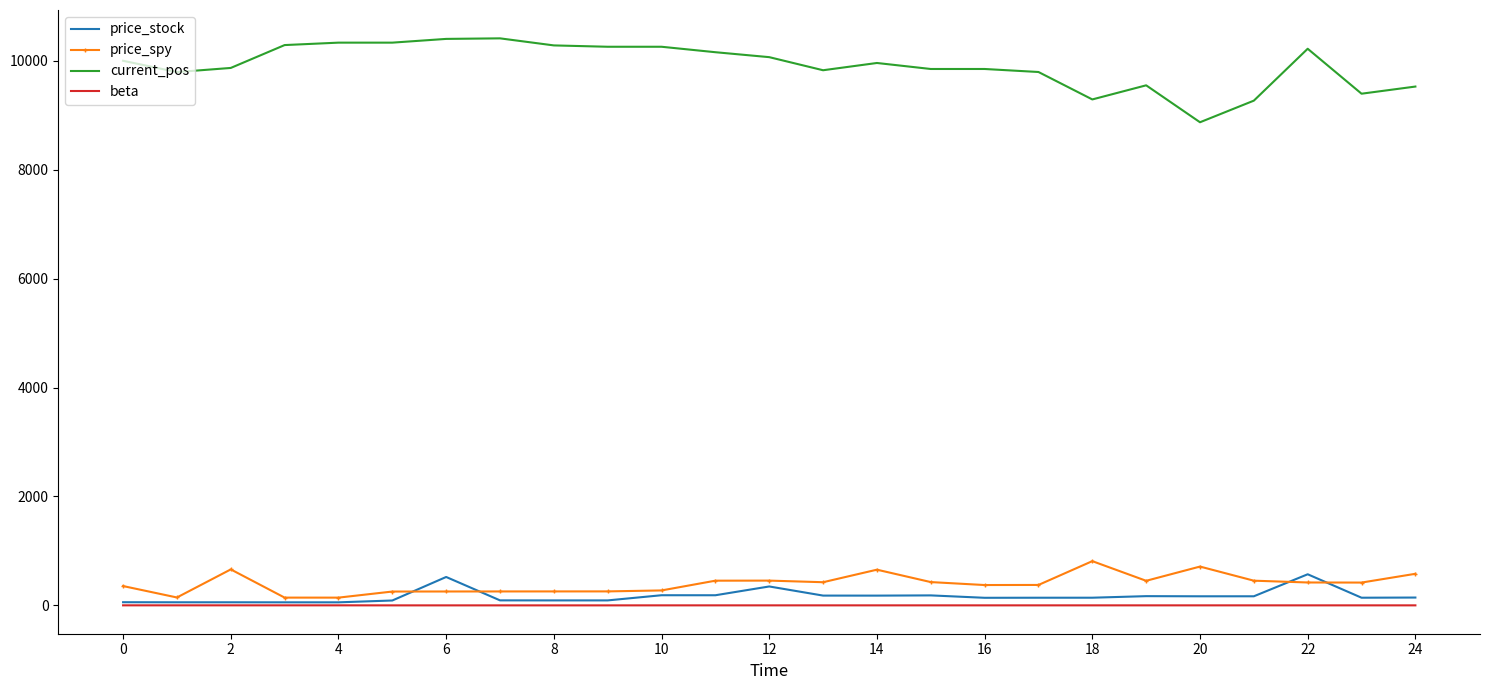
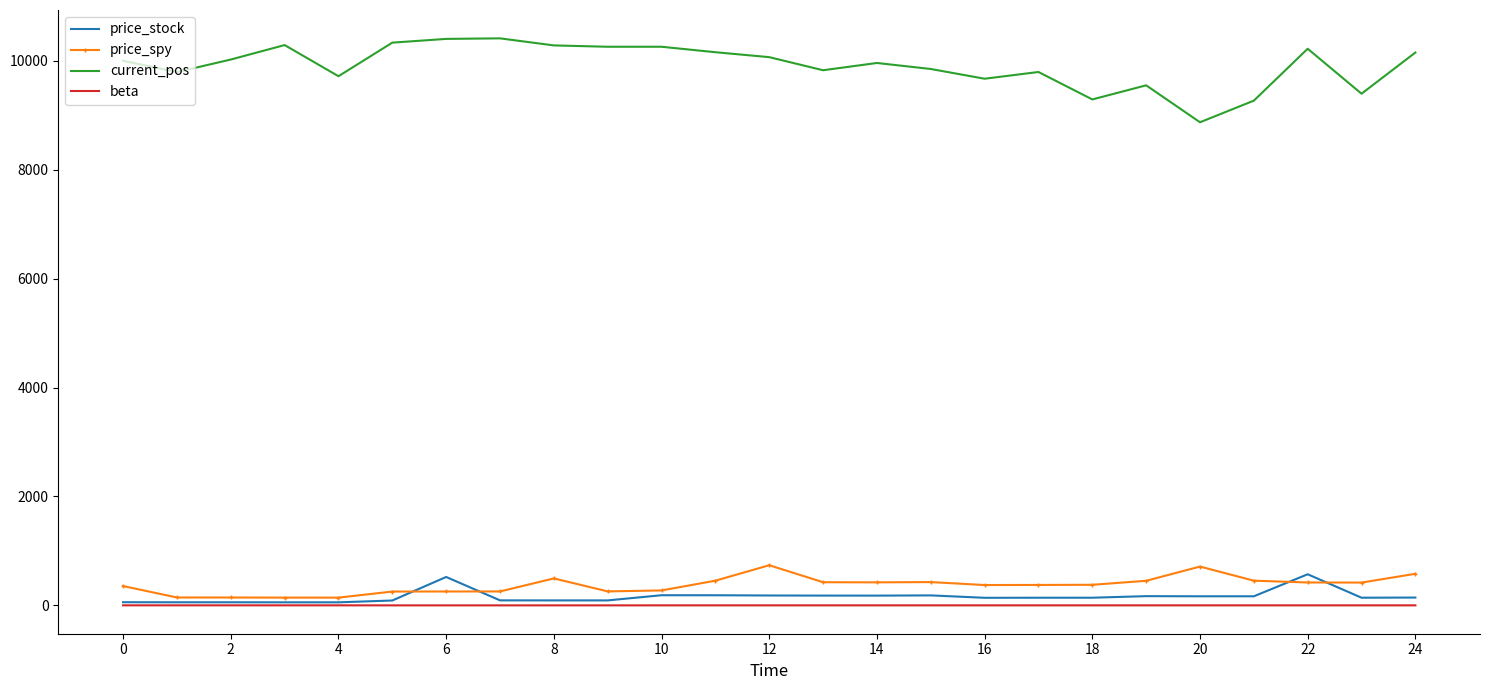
price_spy, 2: 700 -> 100
current_pos, 2: 9900 -> 10000
current_pos, 4: 10300 -> 9700
price_spy, 8: 300 -> 500
price_stock, 12: 300 -> 200
price_spy, 12: 500 -> 700
price_spy, 14: 700 -> 400
current_pos, 16: 9800 -> 9700
price_spy, 18: 800 -> 400
current_pos, 24: 9500 -> 10200
